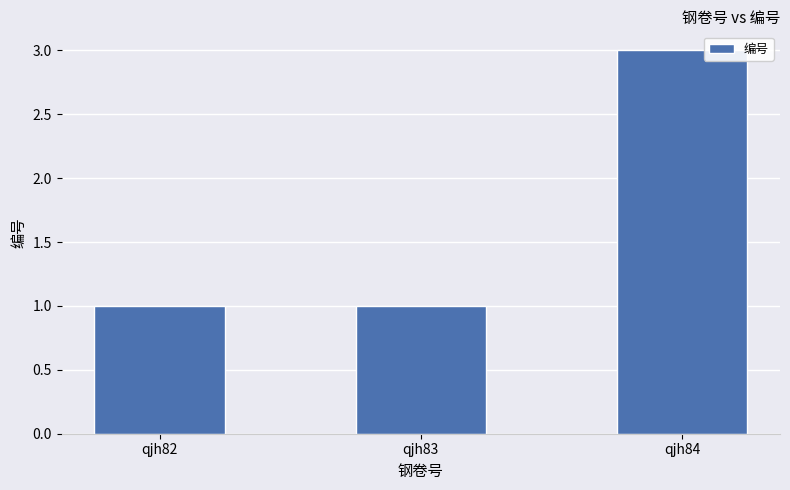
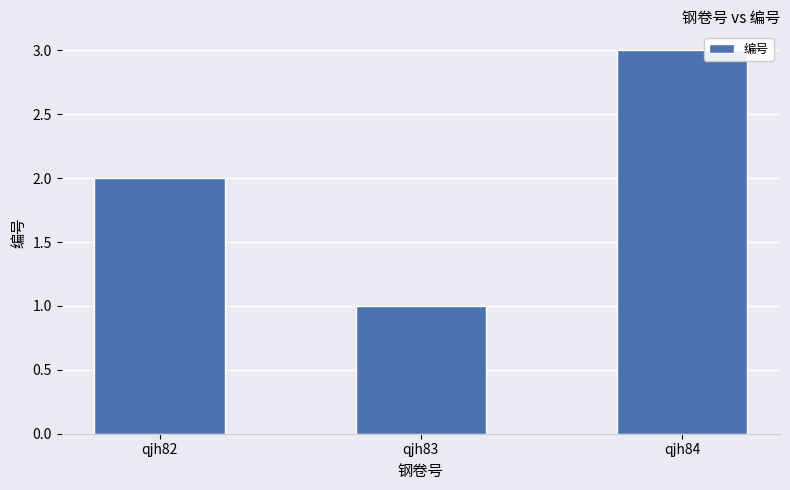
qjh82: 1 -> 2
